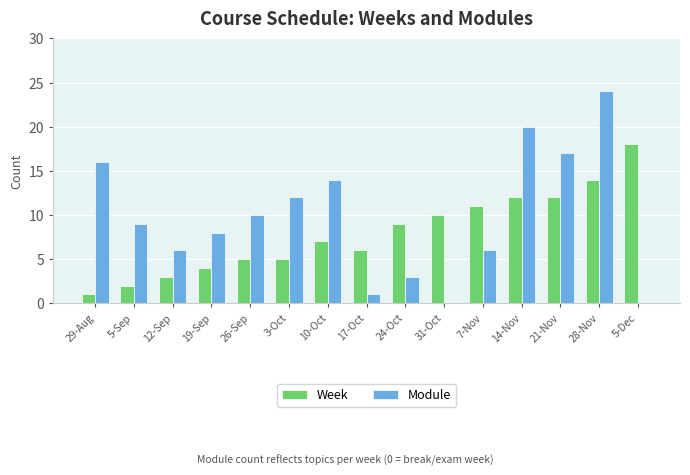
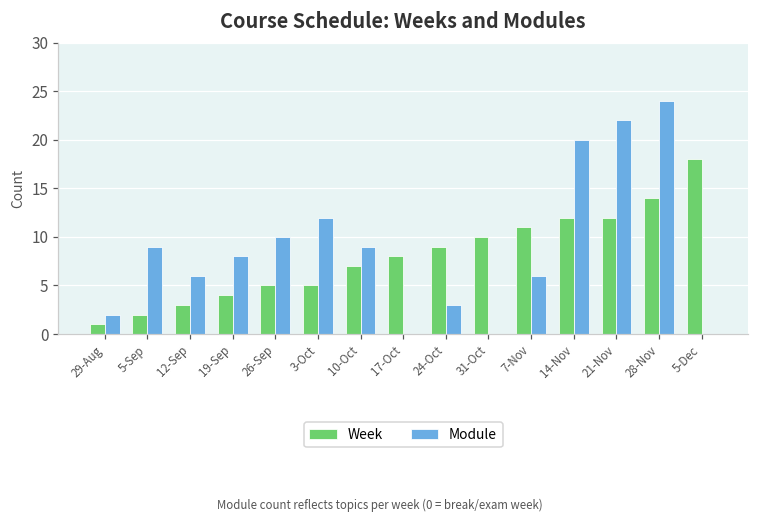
Module, 29-Aug: 16 -> 2
Module, 10-Oct: 14 -> 9
Week, 17-Oct: 6 -> 8
Module, 17-Oct: 1 -> 0
Module, 21-Nov: 17 -> 22
